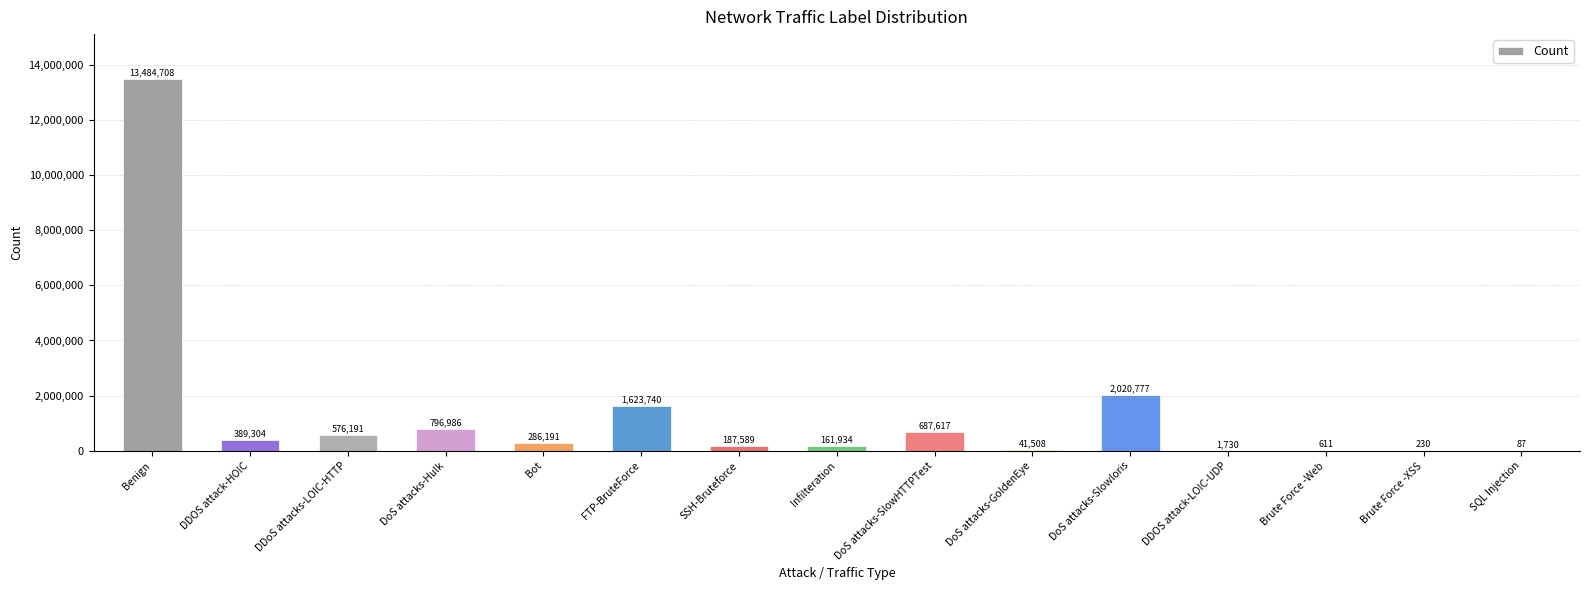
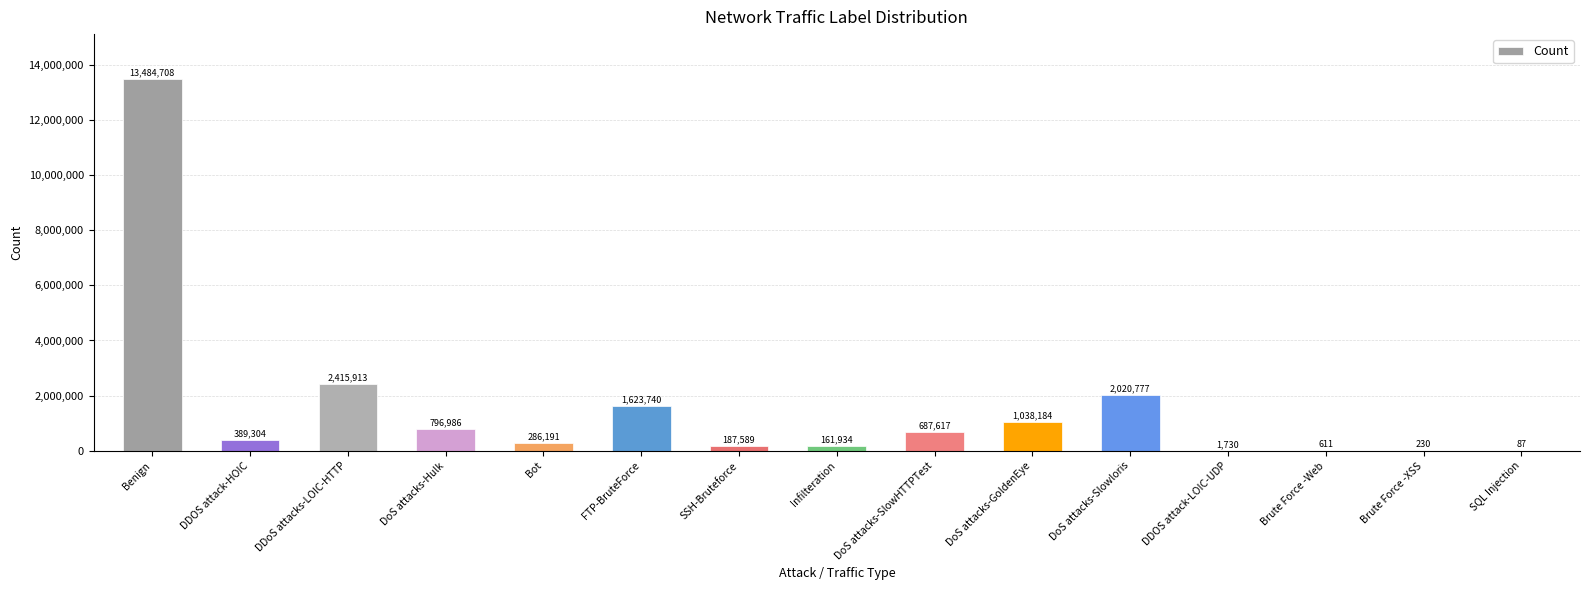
DDoS attacks-LOIC-HTTP: 576,191 -> 2,415,913
DoS attacks-GoldenEye: 41,508 -> 1,038,184
